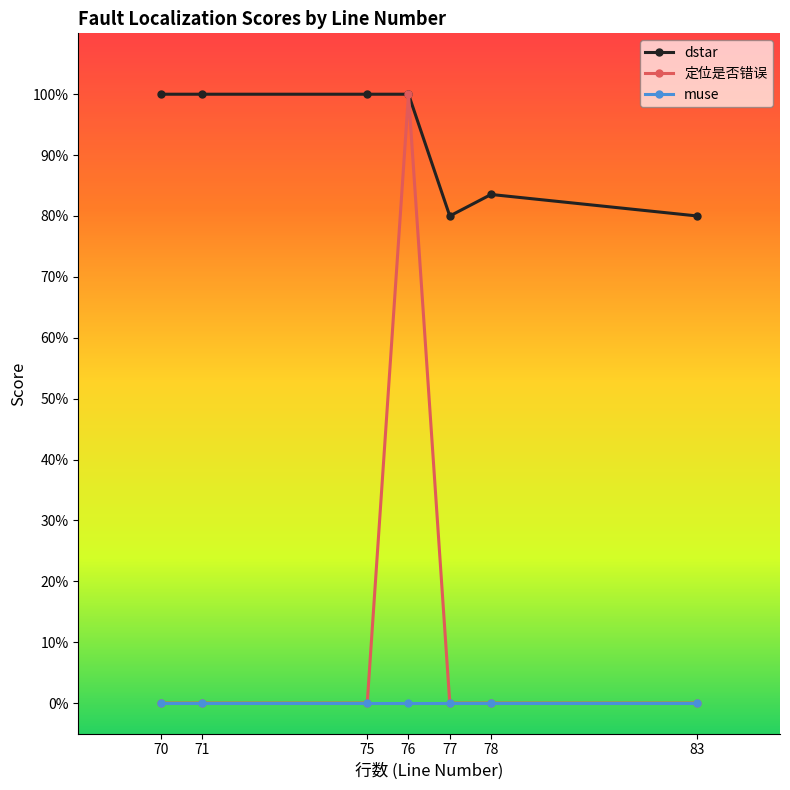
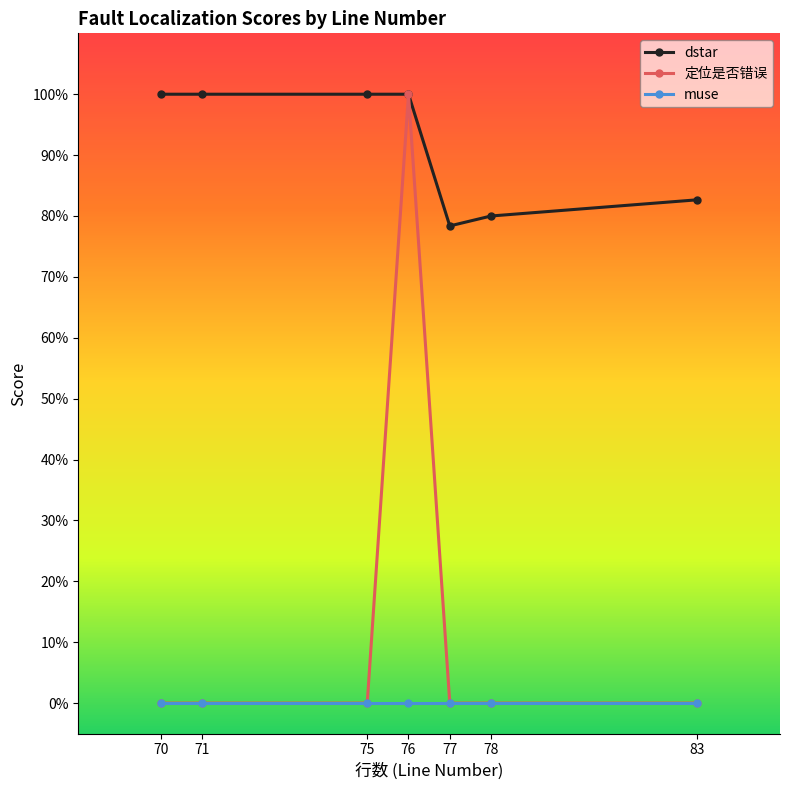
dstar, 77: 80% -> 78%
dstar, 78: 84% -> 80%
dstar, 83: 80% -> 83%
